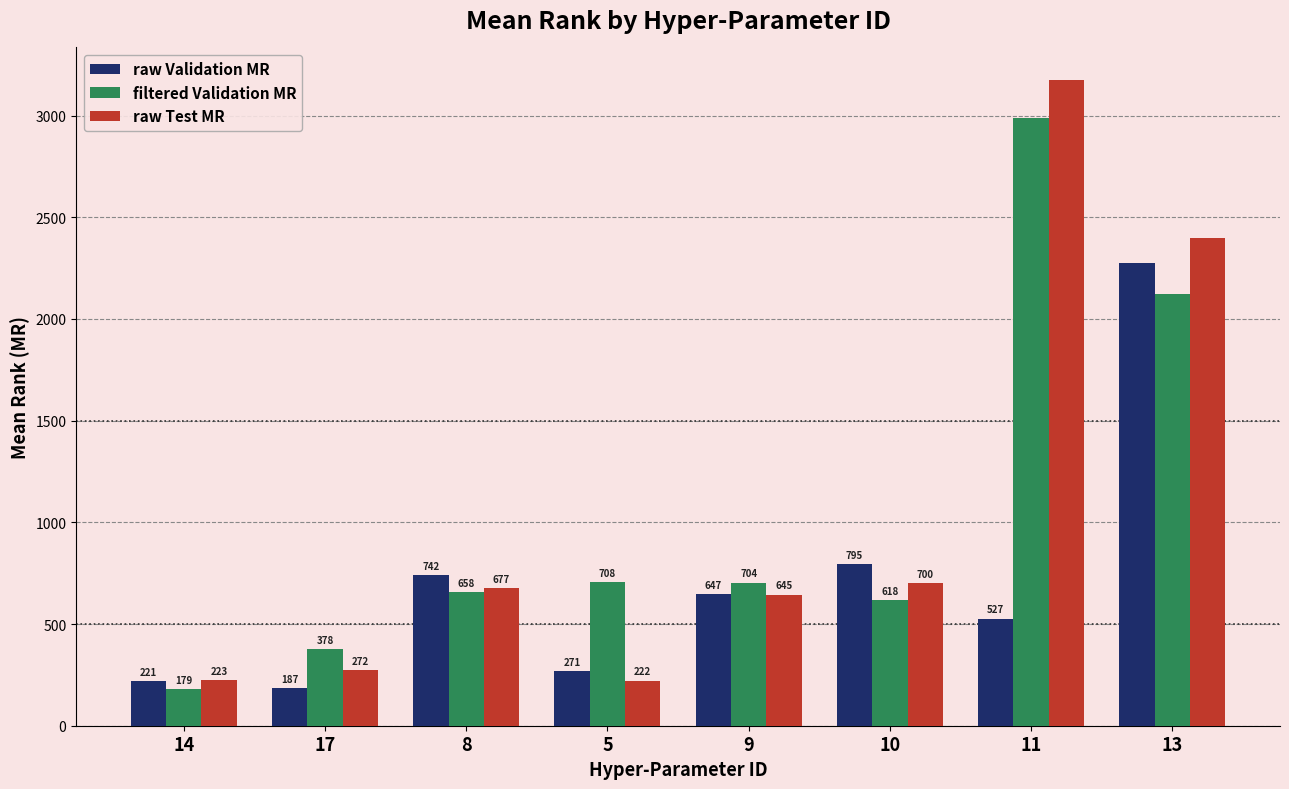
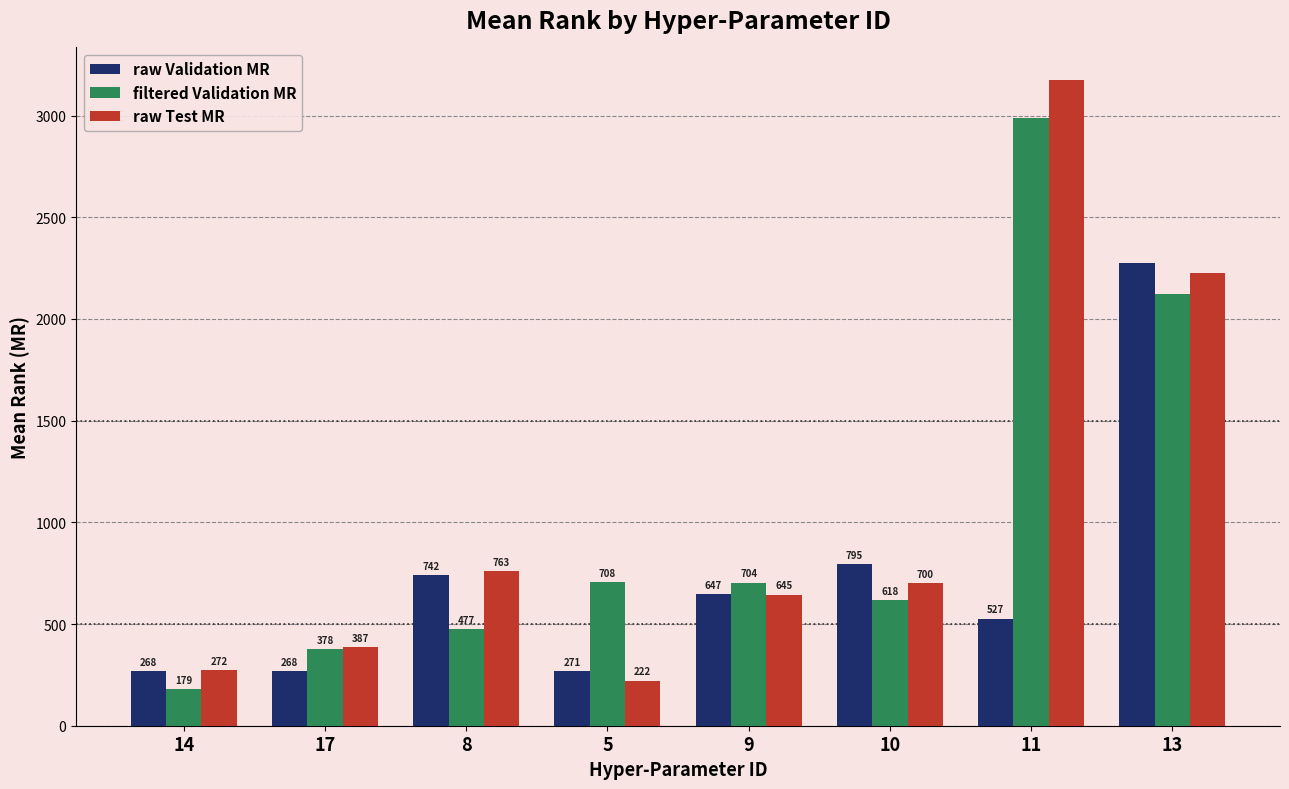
raw Validation MR, 14: 221 -> 268
raw Test MR, 14: 223 -> 272
raw Validation MR, 17: 187 -> 268
raw Test MR, 17: 272 -> 387
filtered Validation MR, 8: 658 -> 477
raw Test MR, 8: 677 -> 763
raw Test MR, 13: 2400 -> 2230
